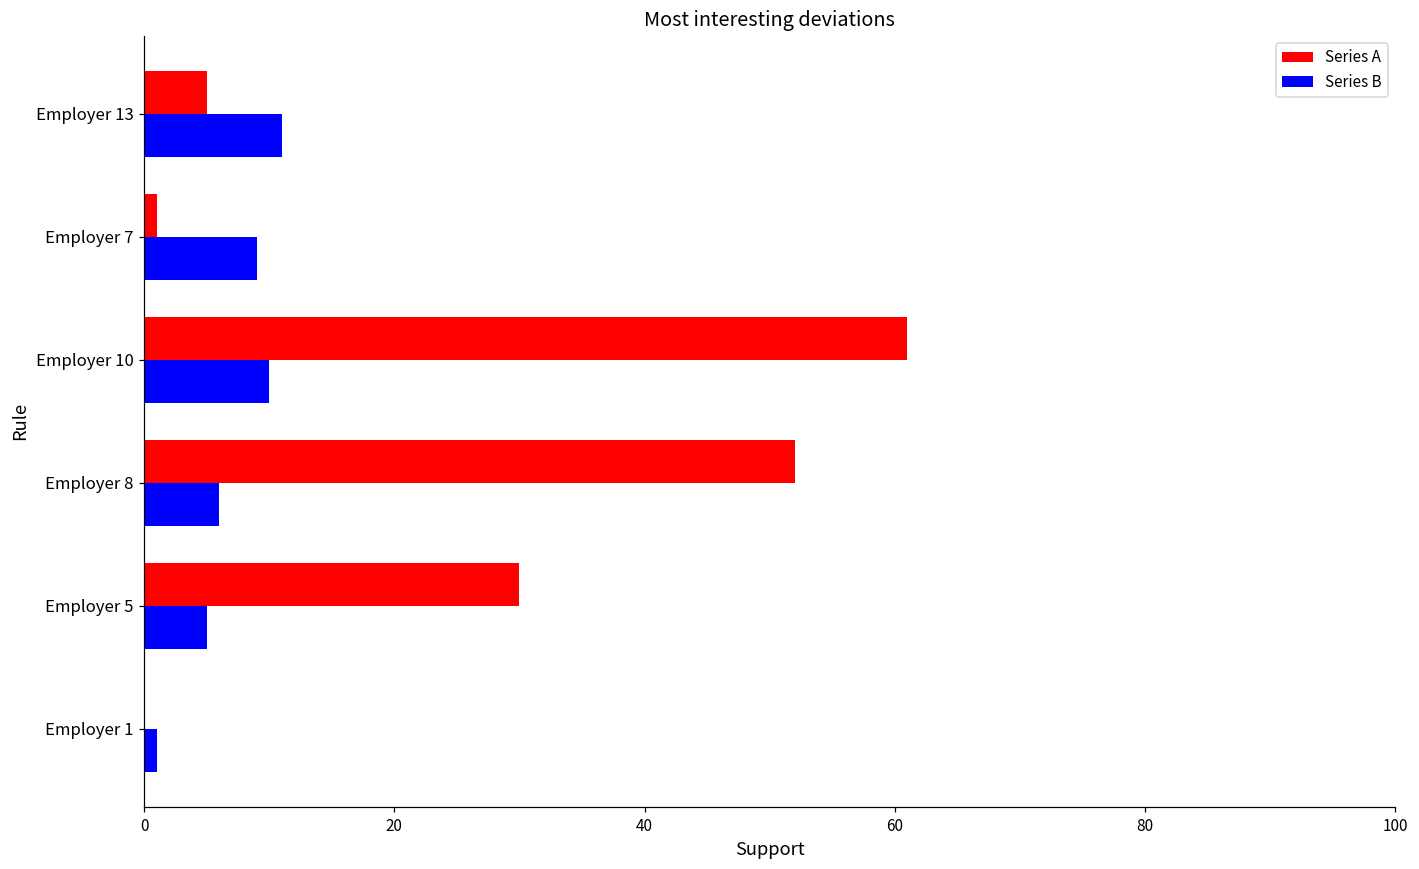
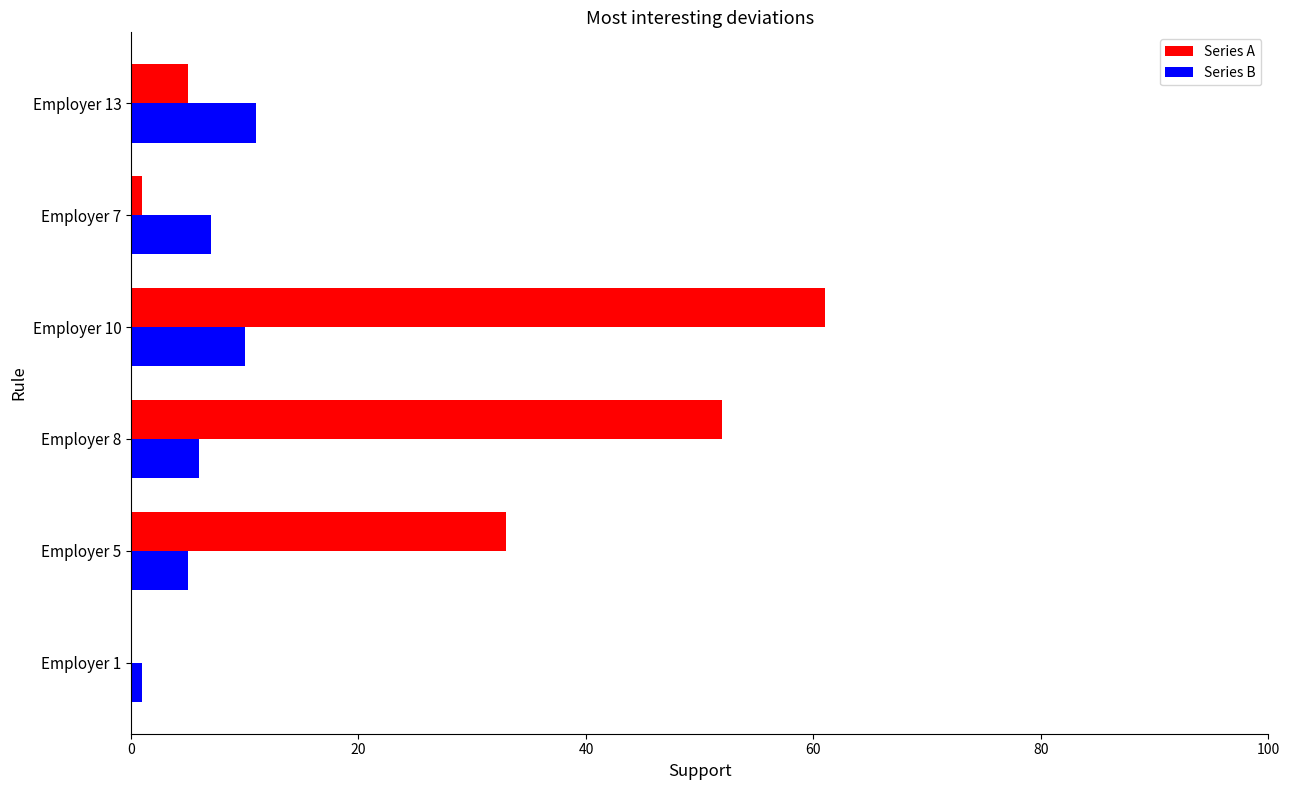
Series B, Employer 7: 9 -> 7
Series A, Employer 5: 30 -> 33
